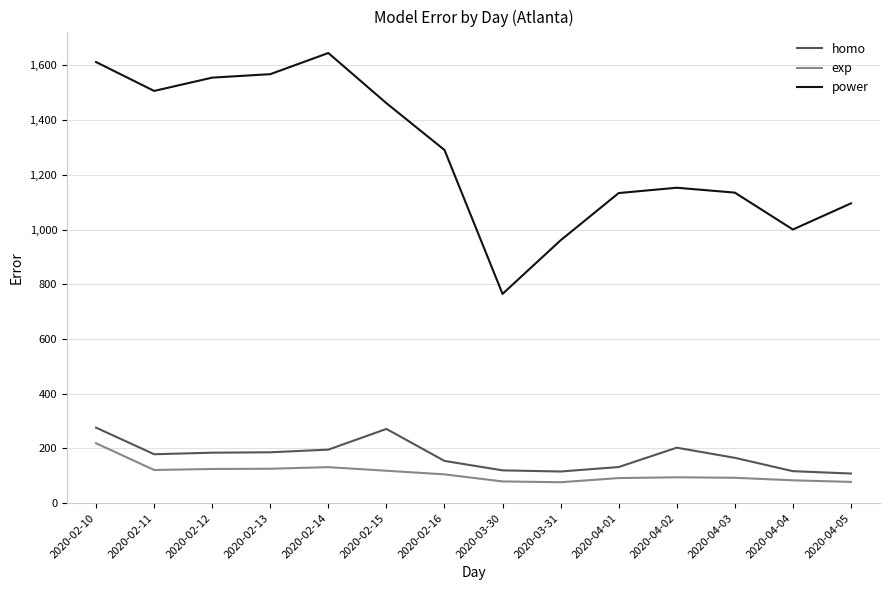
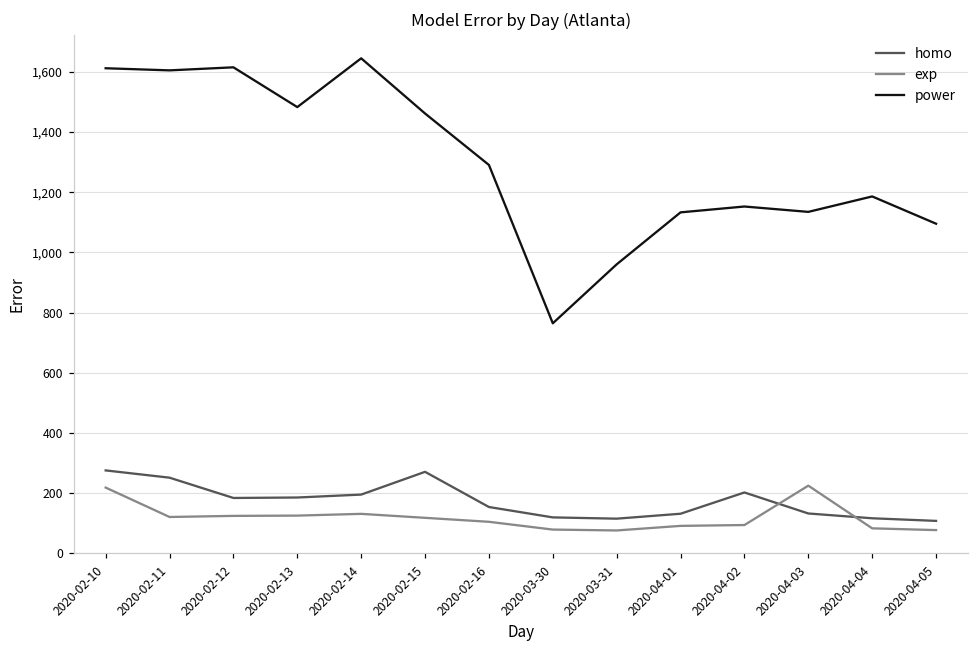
homo, 2020-02-11: 180 -> 250
power, 2020-02-11: 1,510 -> 1,600
power, 2020-02-12: 1,550 -> 1,620
power, 2020-02-13: 1,570 -> 1,480
homo, 2020-04-03: 170 -> 130
exp, 2020-04-03: 90 -> 230
power, 2020-04-04: 1,000 -> 1,190
